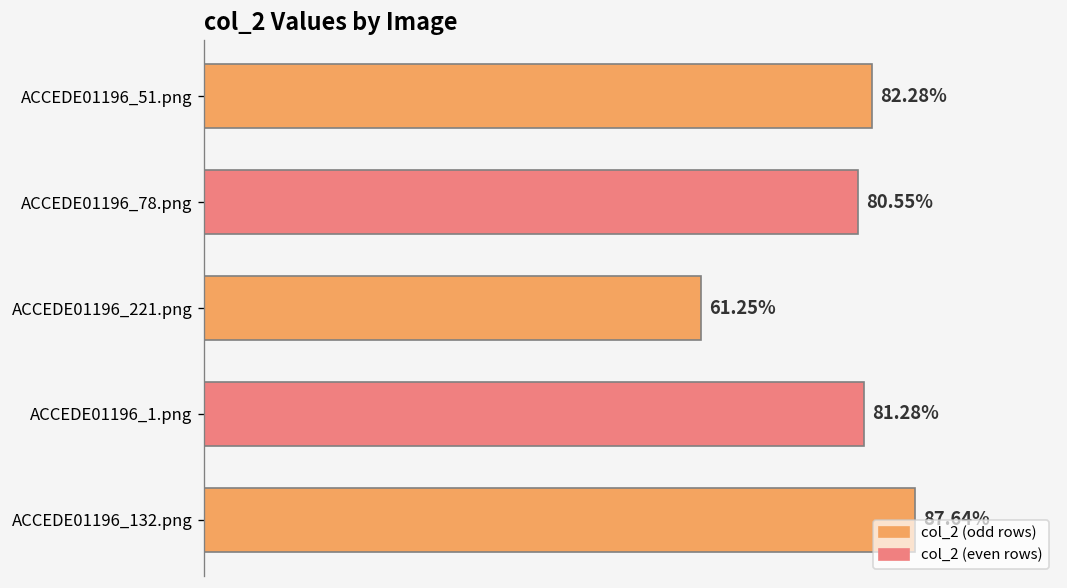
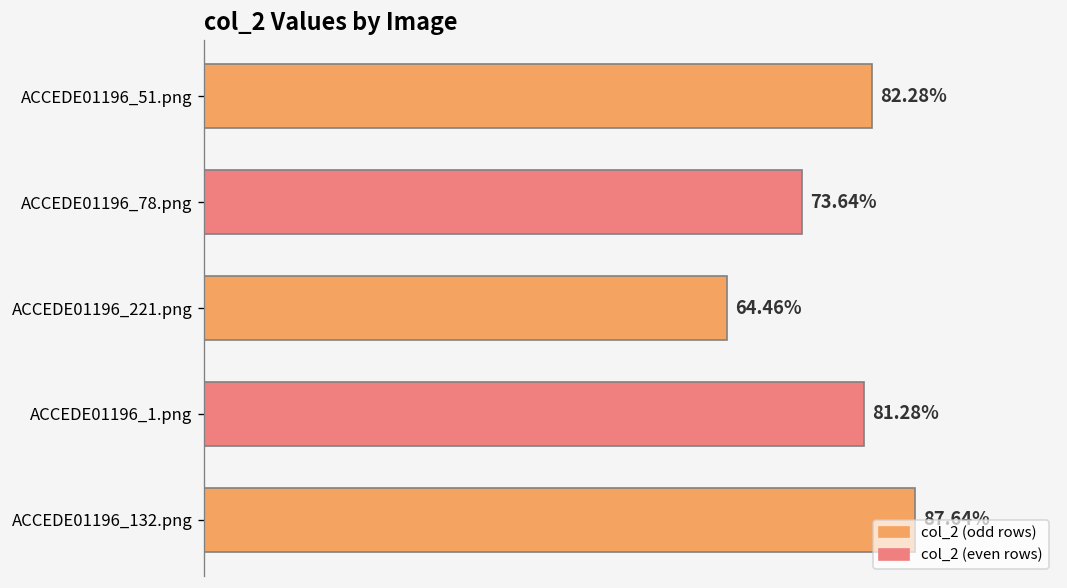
ACCEDE01196_78.png: 80.55% -> 73.64%
ACCEDE01196_221.png: 61.25% -> 64.46%
